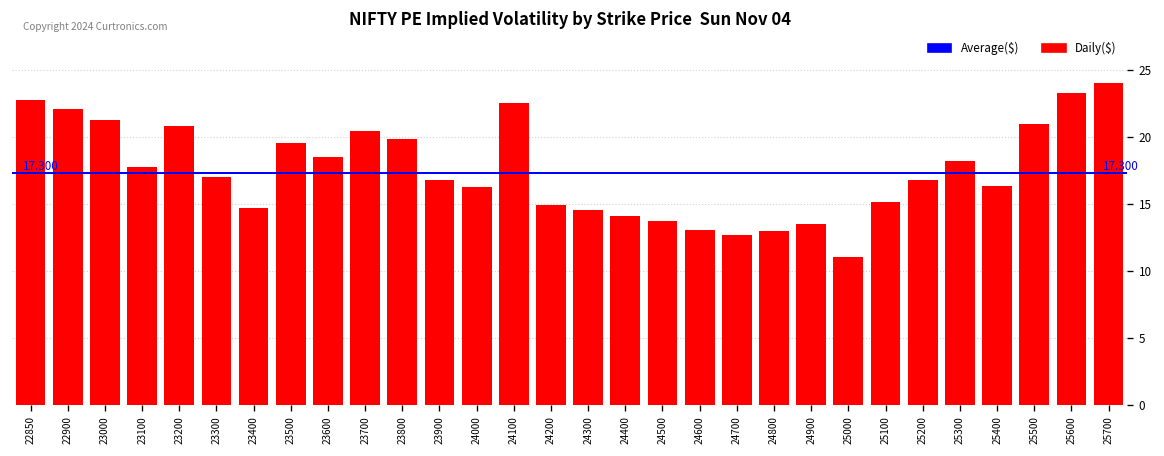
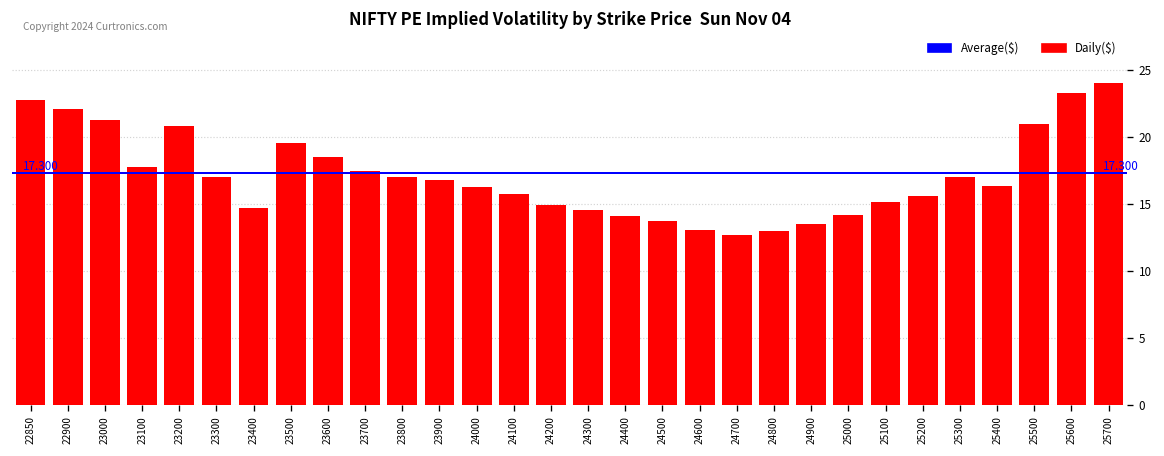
23700: 20.4 -> 17.5
23800: 19.9 -> 17.0
24100: 22.6 -> 15.7
25000: 11.0 -> 14.2
25200: 16.8 -> 15.6
25300: 18.2 -> 17.0
